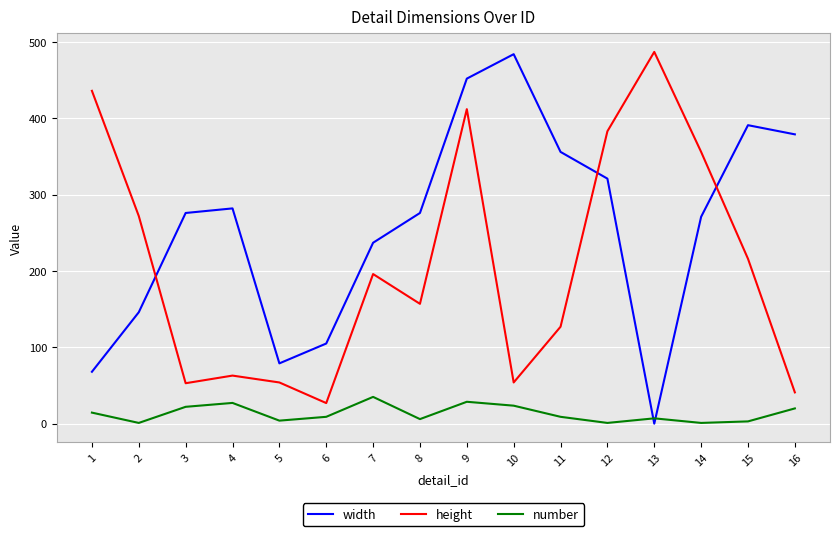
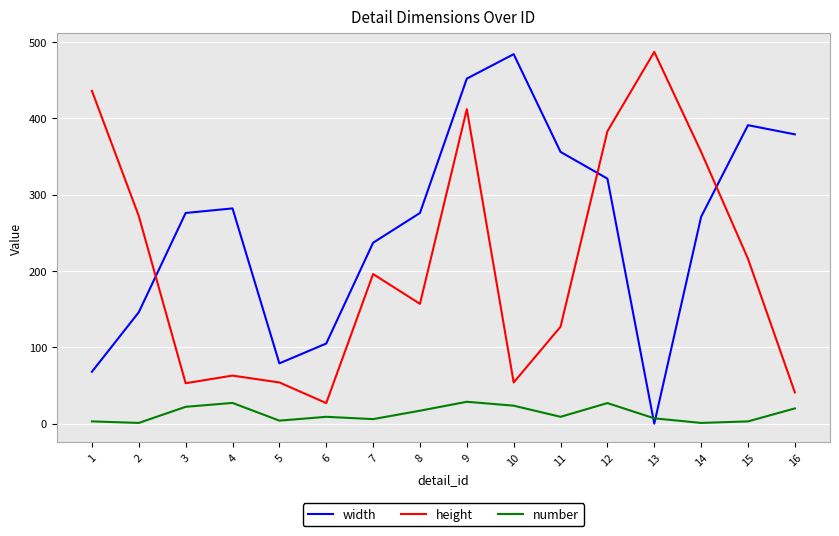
number, 1: 10 -> 0
number, 7: 40 -> 10
number, 8: 10 -> 20
number, 12: 0 -> 30
